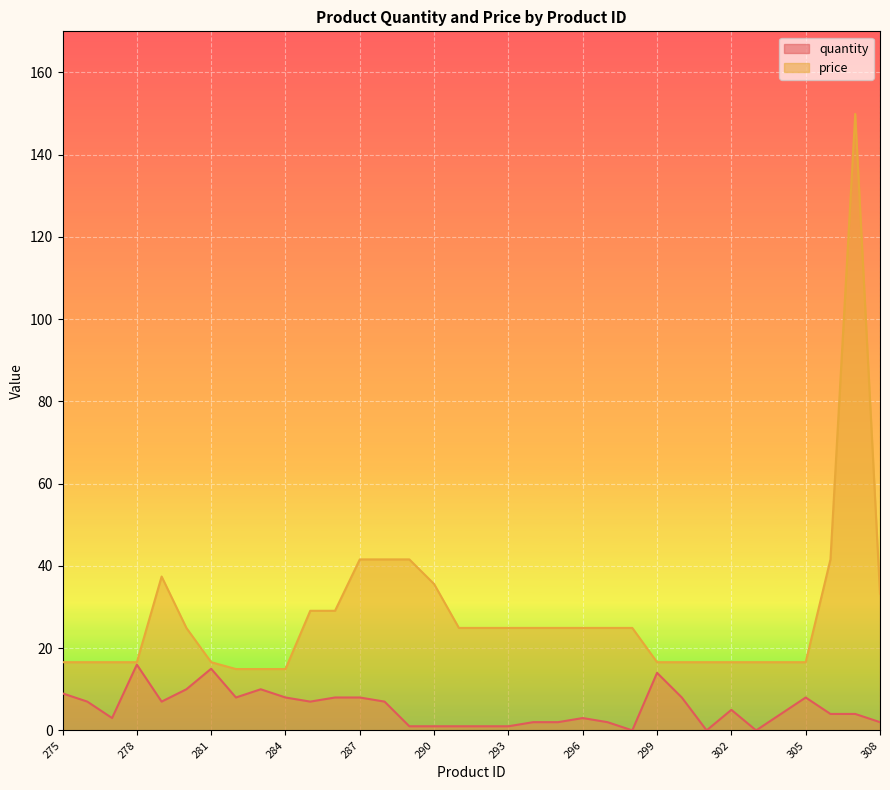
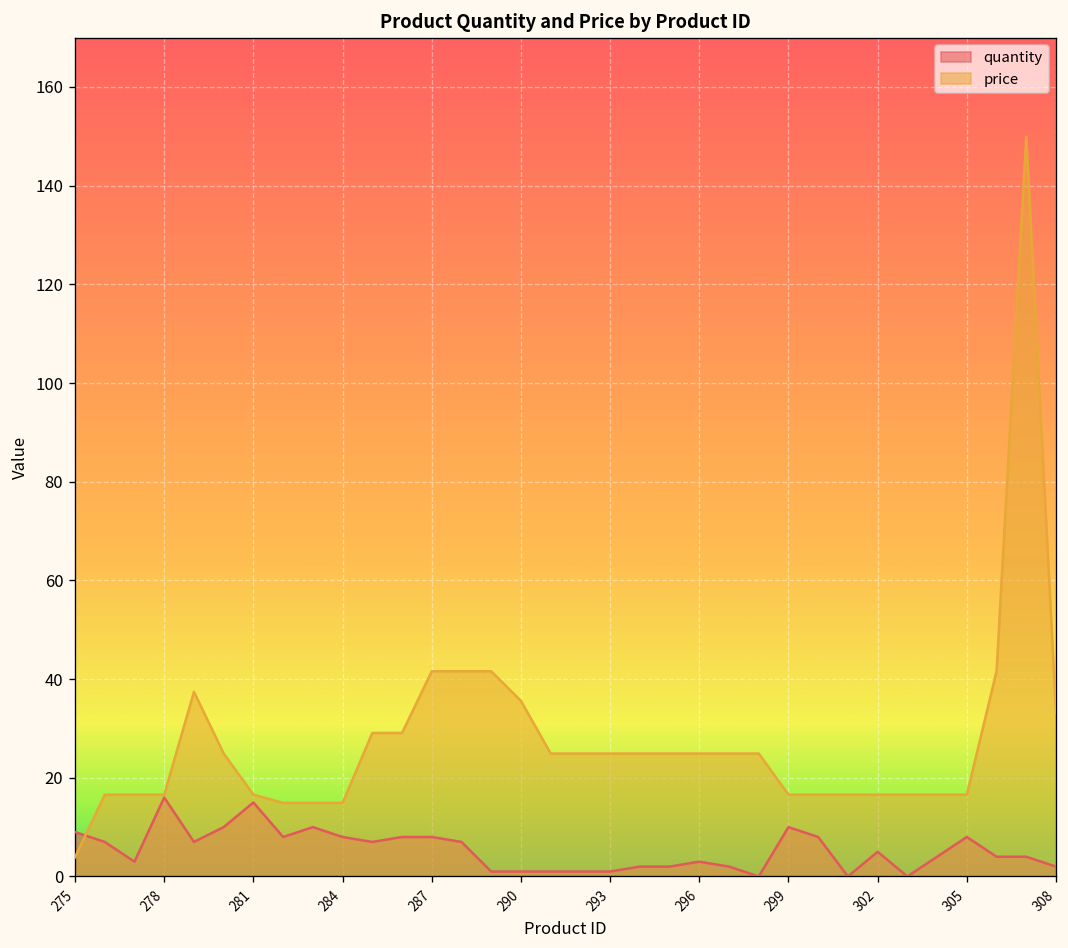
price, 275: 17 -> 4
quantity, 299: 14 -> 10
